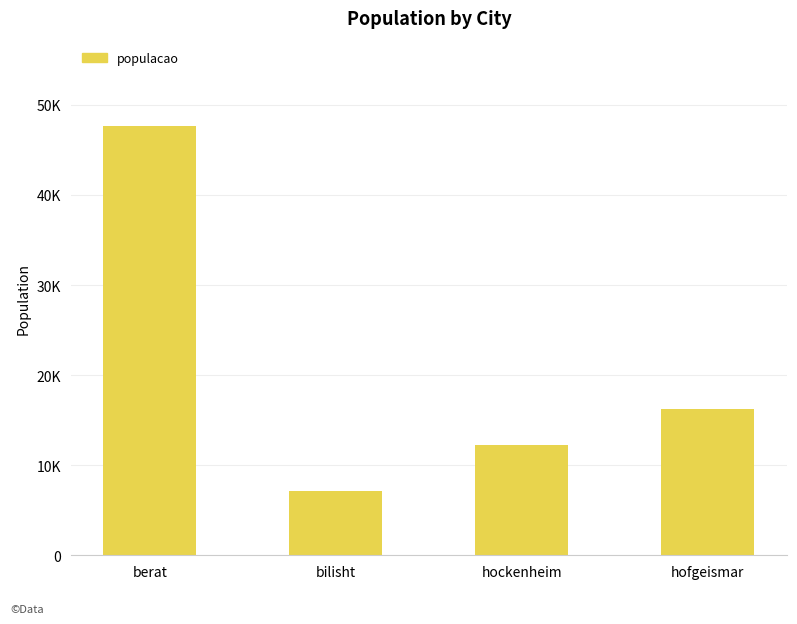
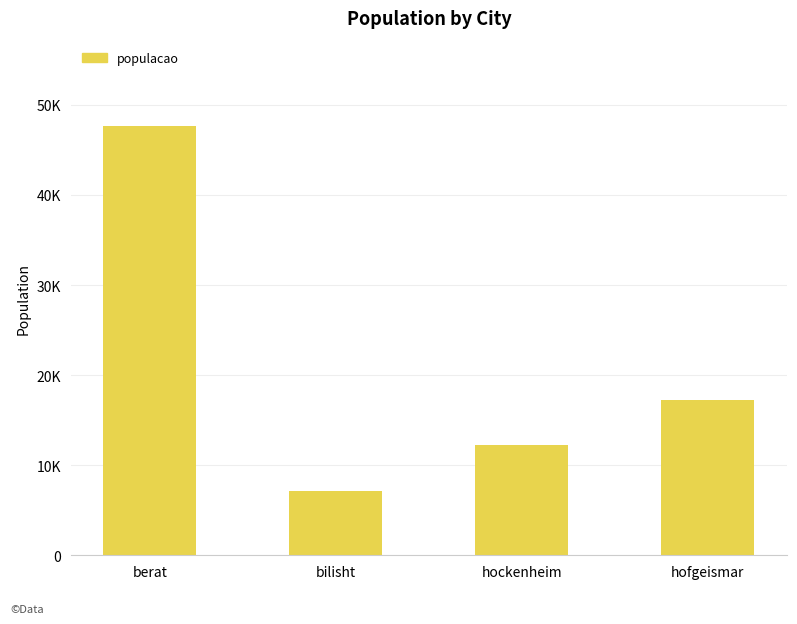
hofgeismar: 16000 -> 17000
